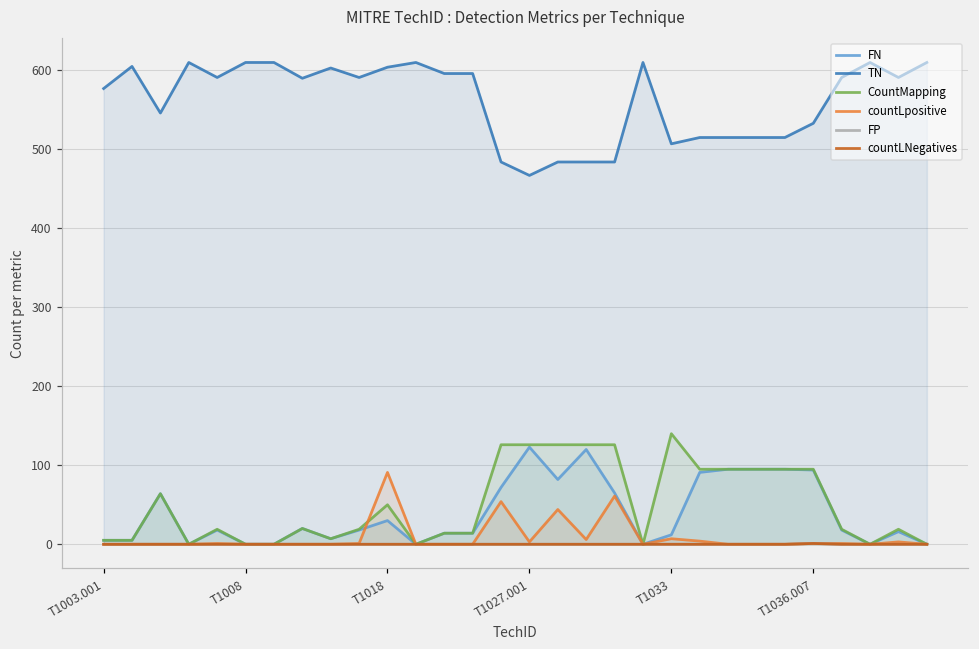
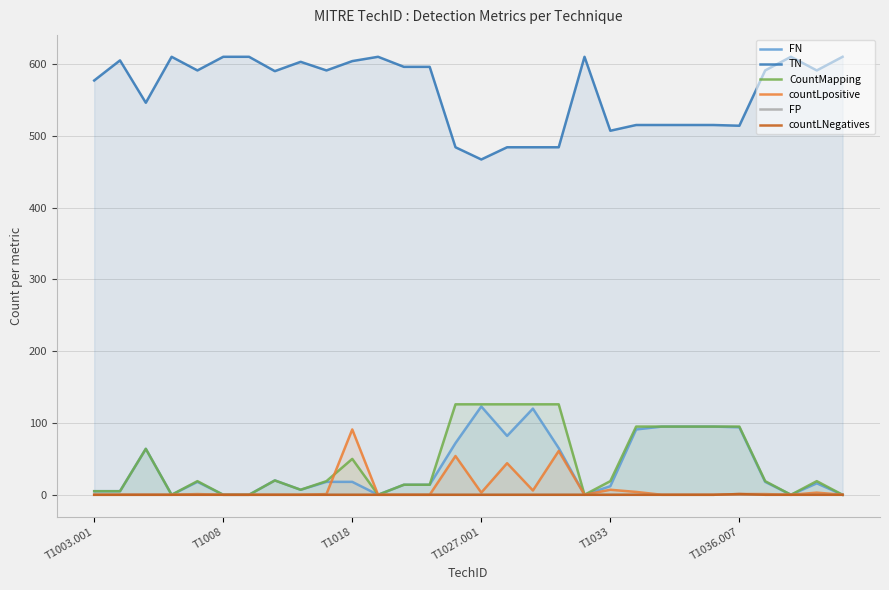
FN, T1018: 30 -> 20
CountMapping, T1033: 140 -> 20
TN, T1036.007: 530 -> 510
